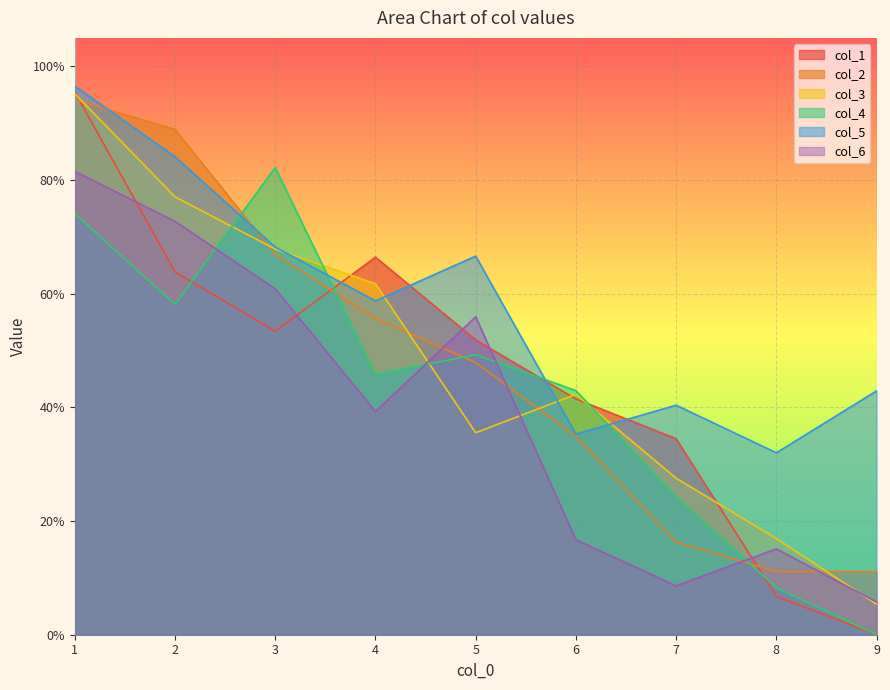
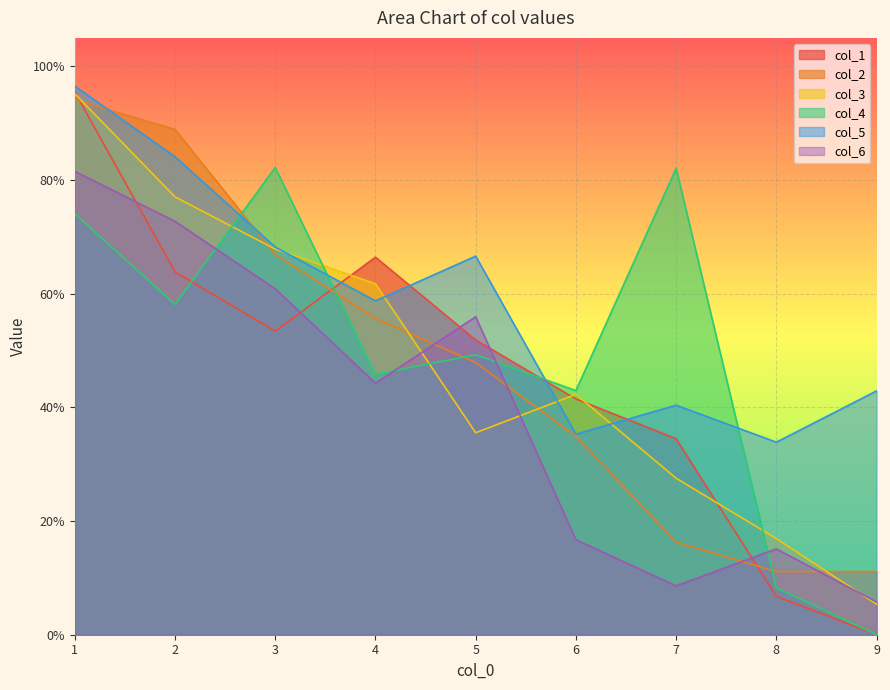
col_6, 4: 39% -> 44%
col_4, 7: 24% -> 82%
col_5, 8: 32% -> 34%
